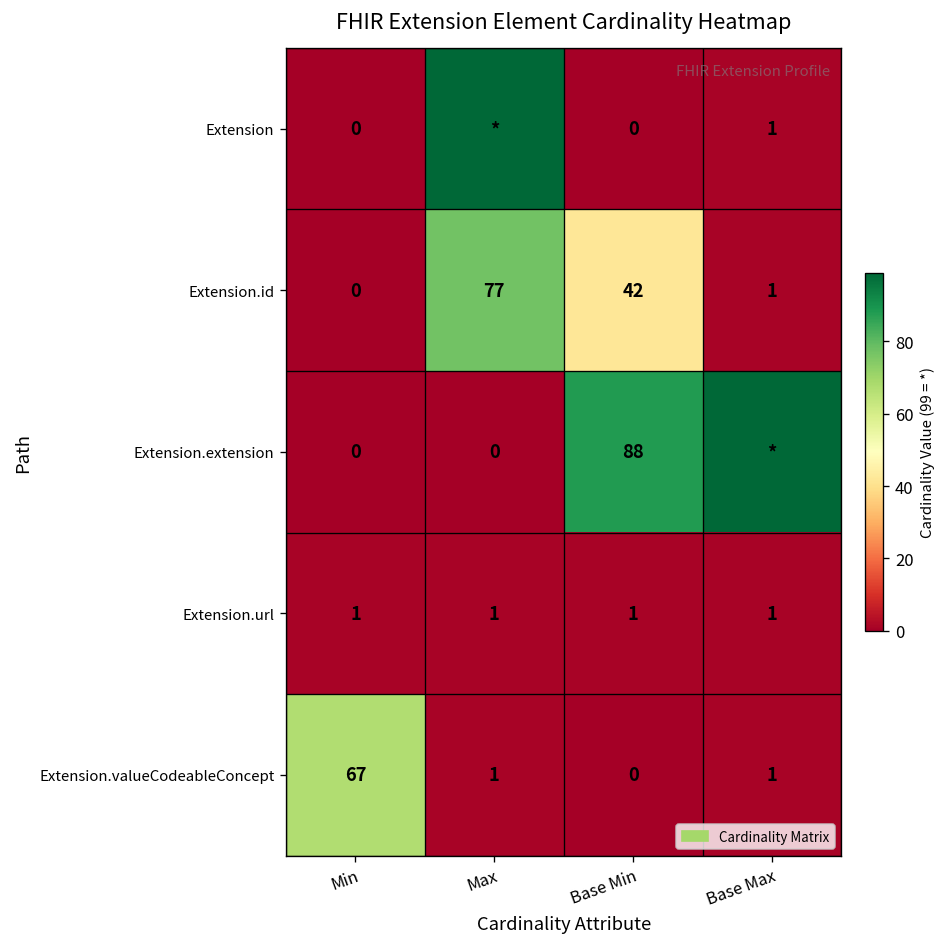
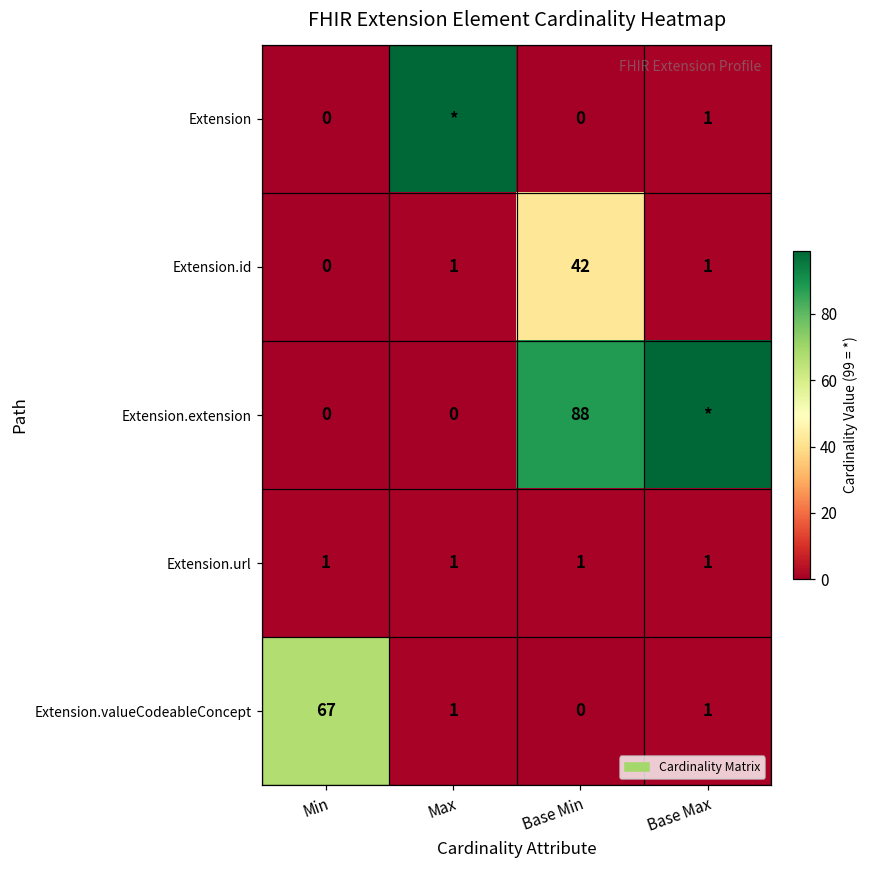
Extension.id, Max: 77 -> 1
